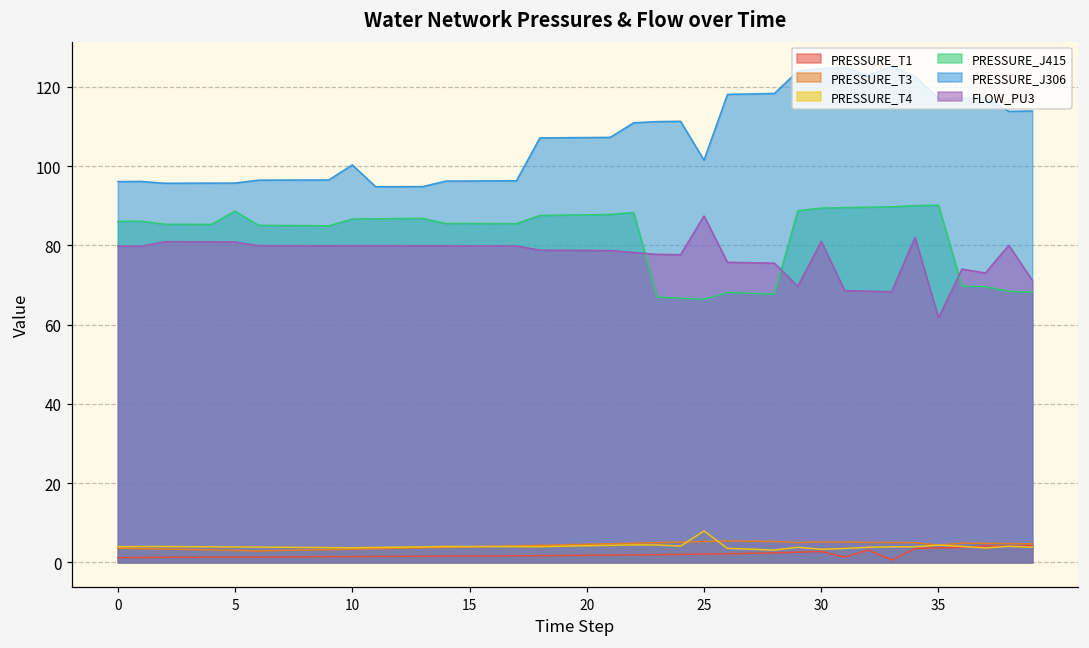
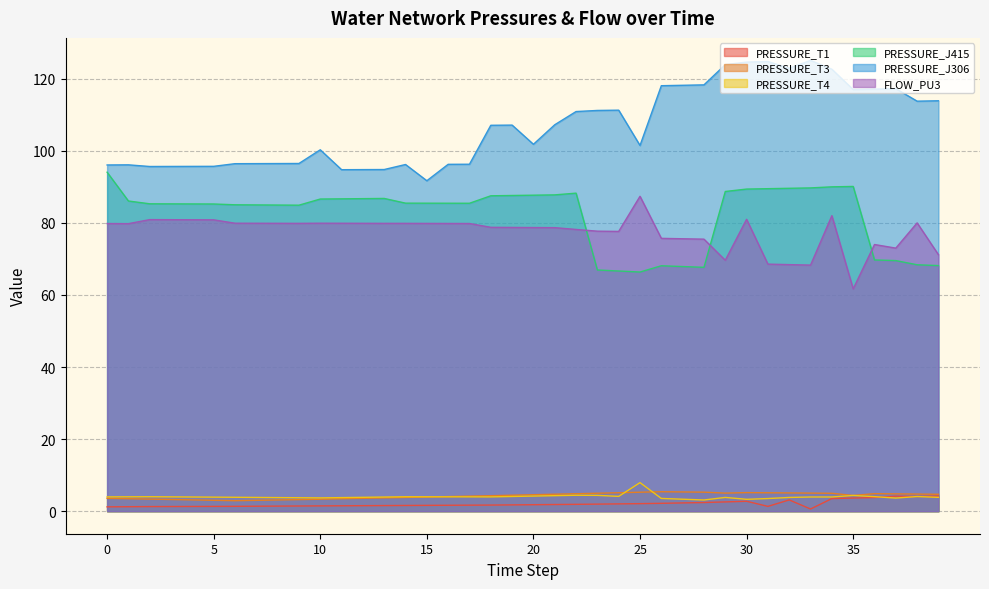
PRESSURE_J415, 0: 86 -> 94
PRESSURE_J415, 5: 89 -> 85
PRESSURE_J306, 15: 96 -> 92
PRESSURE_J306, 20: 107 -> 102
